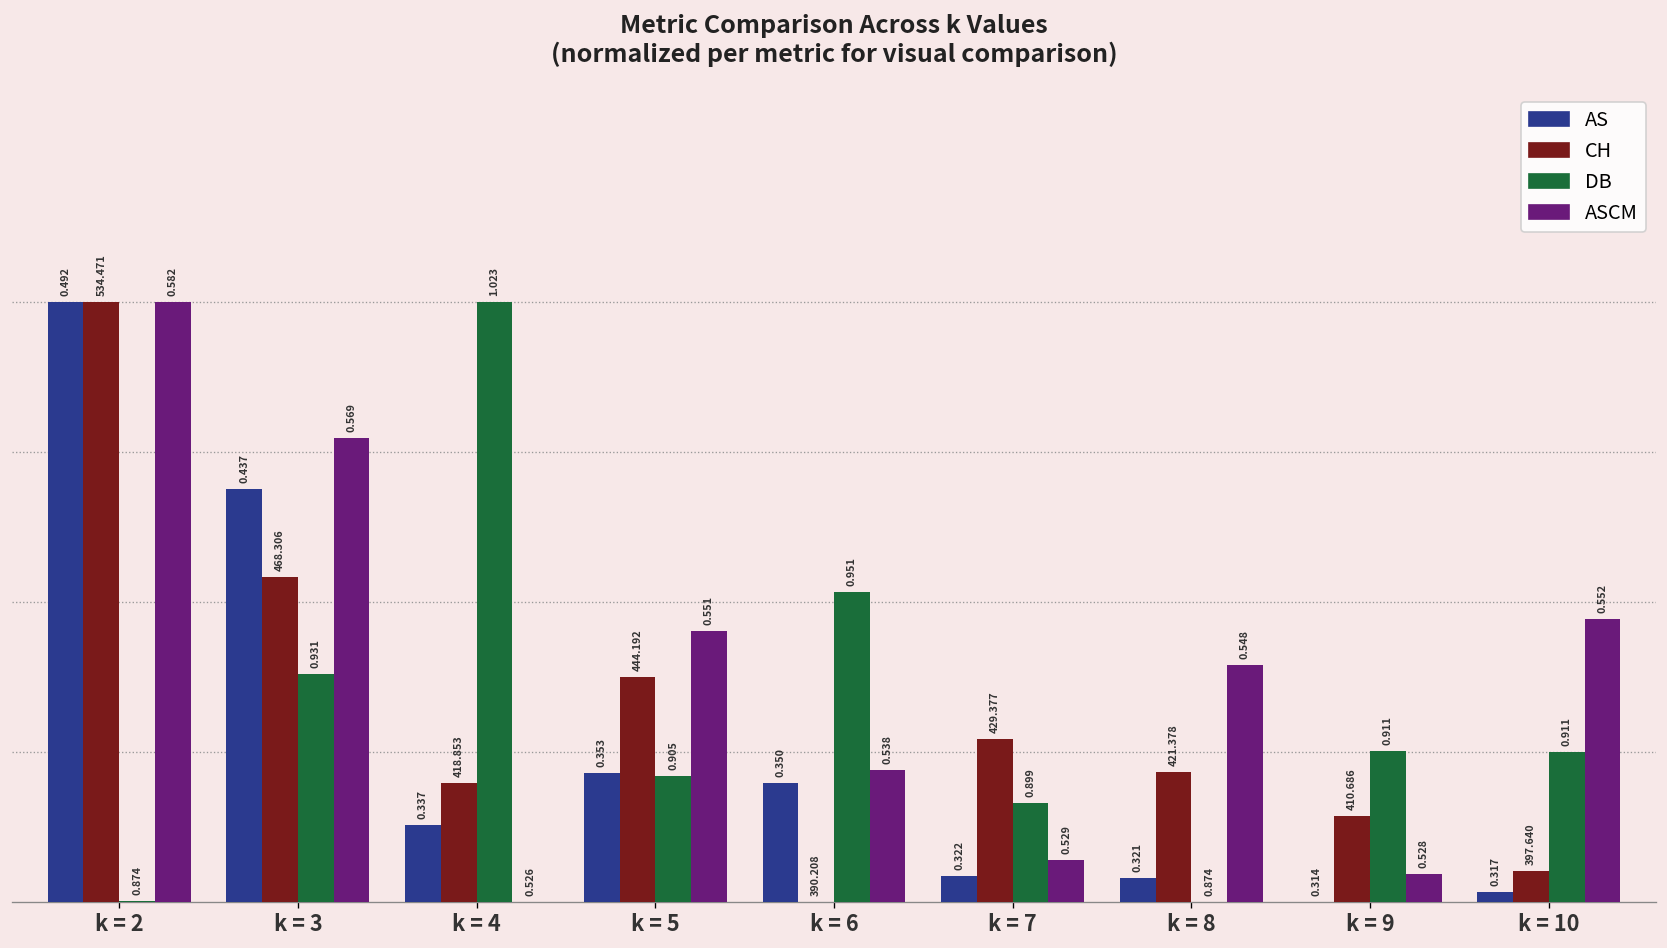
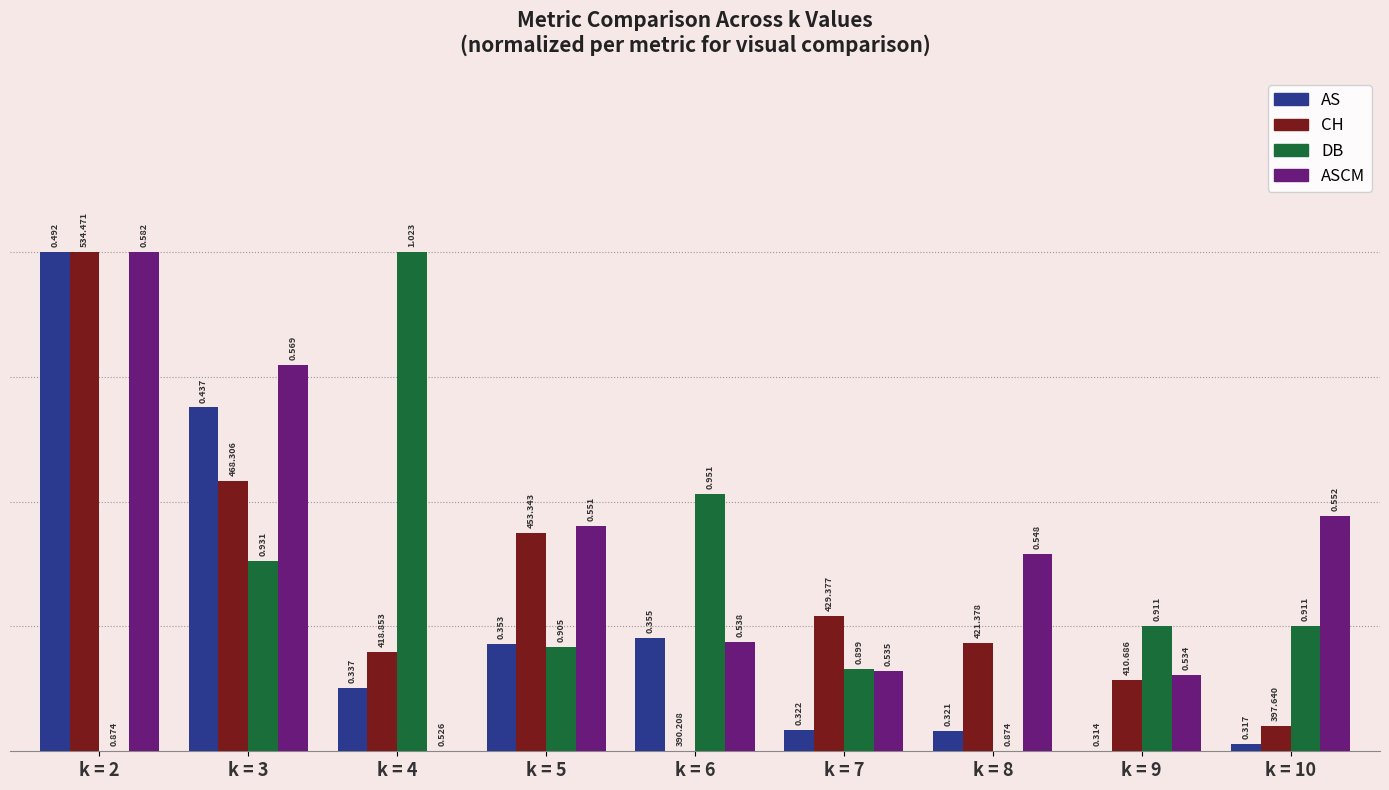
CH, k = 5: 444.192 -> 453.343
AS, k = 6: 0.350 -> 0.355
ASCM, k = 7: 0.529 -> 0.535
ASCM, k = 9: 0.528 -> 0.534
